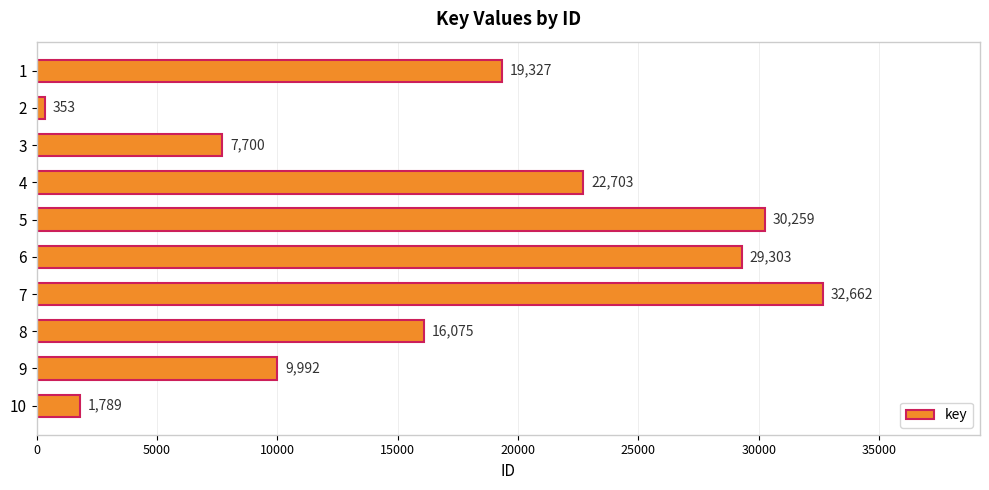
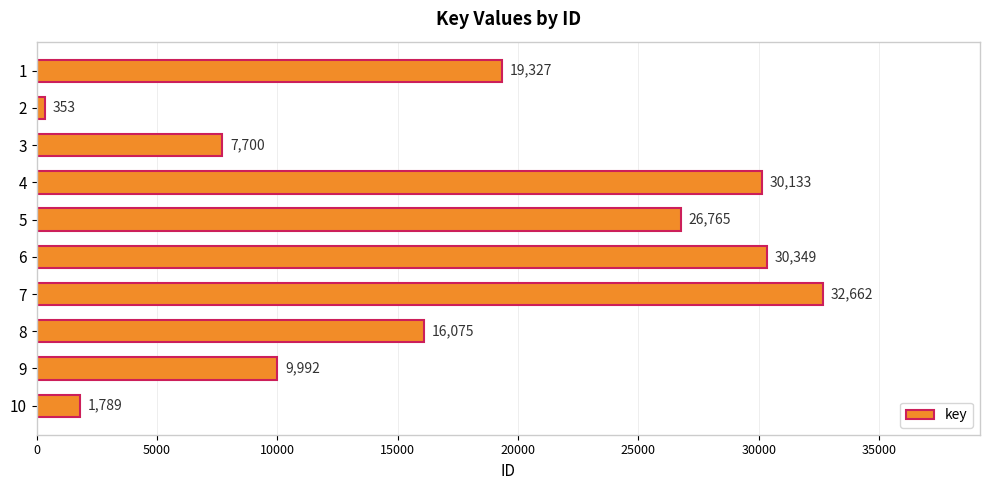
4: 22,703 -> 30,133
5: 30,259 -> 26,765
6: 29,303 -> 30,349
